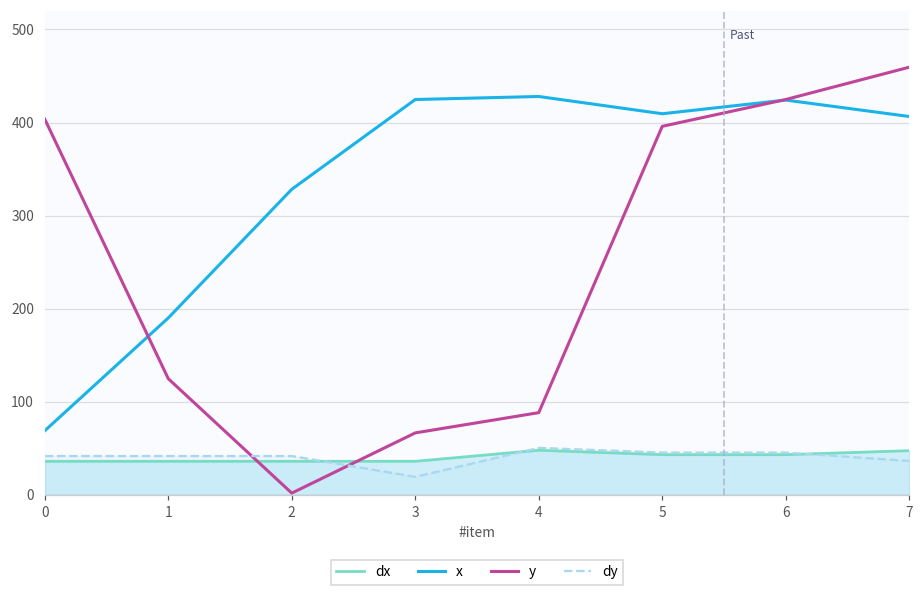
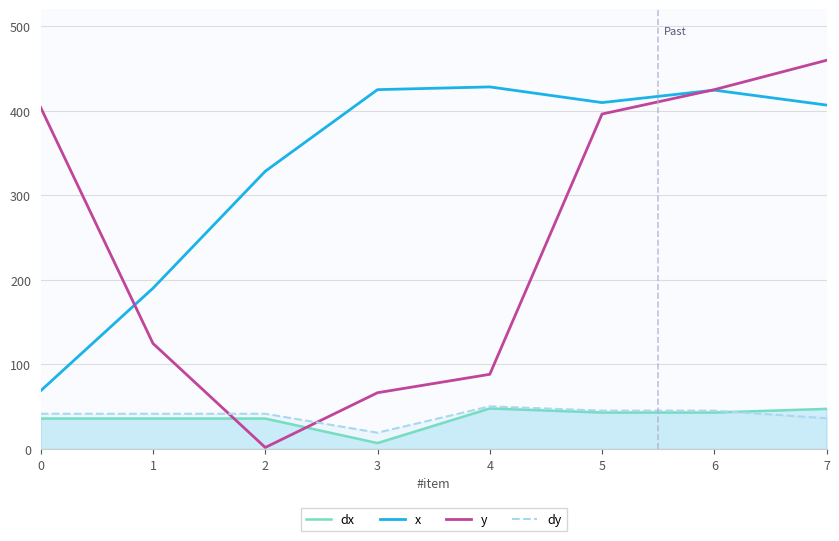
dx, 3: 40 -> 10
